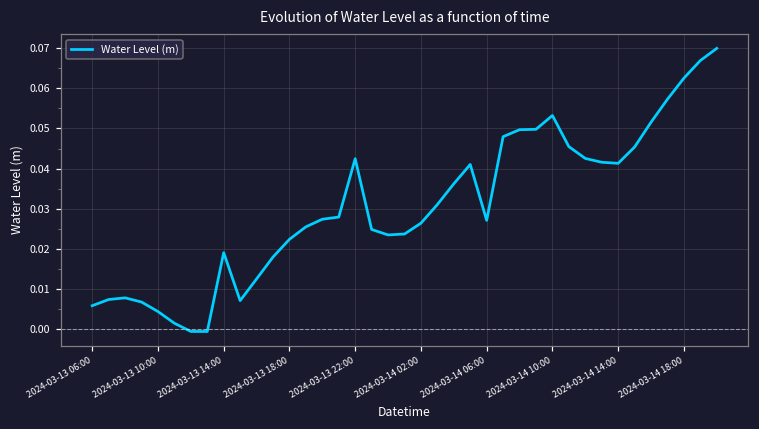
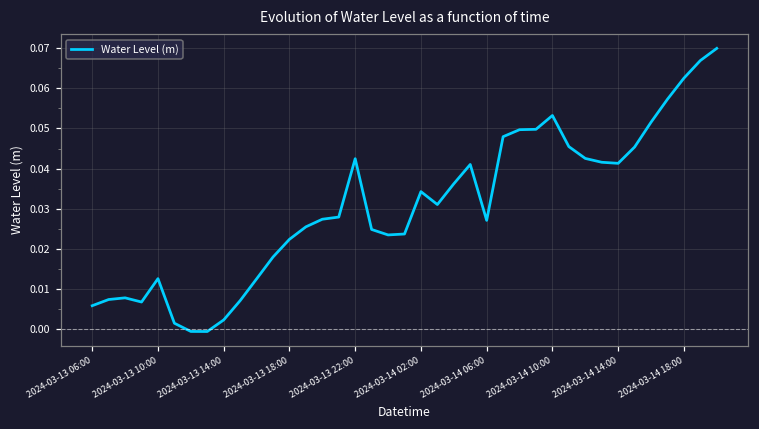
2024-03-13 10:00: 0.004 -> 0.013
2024-03-13 14:00: 0.019 -> 0.002
2024-03-14 02:00: 0.026 -> 0.034
